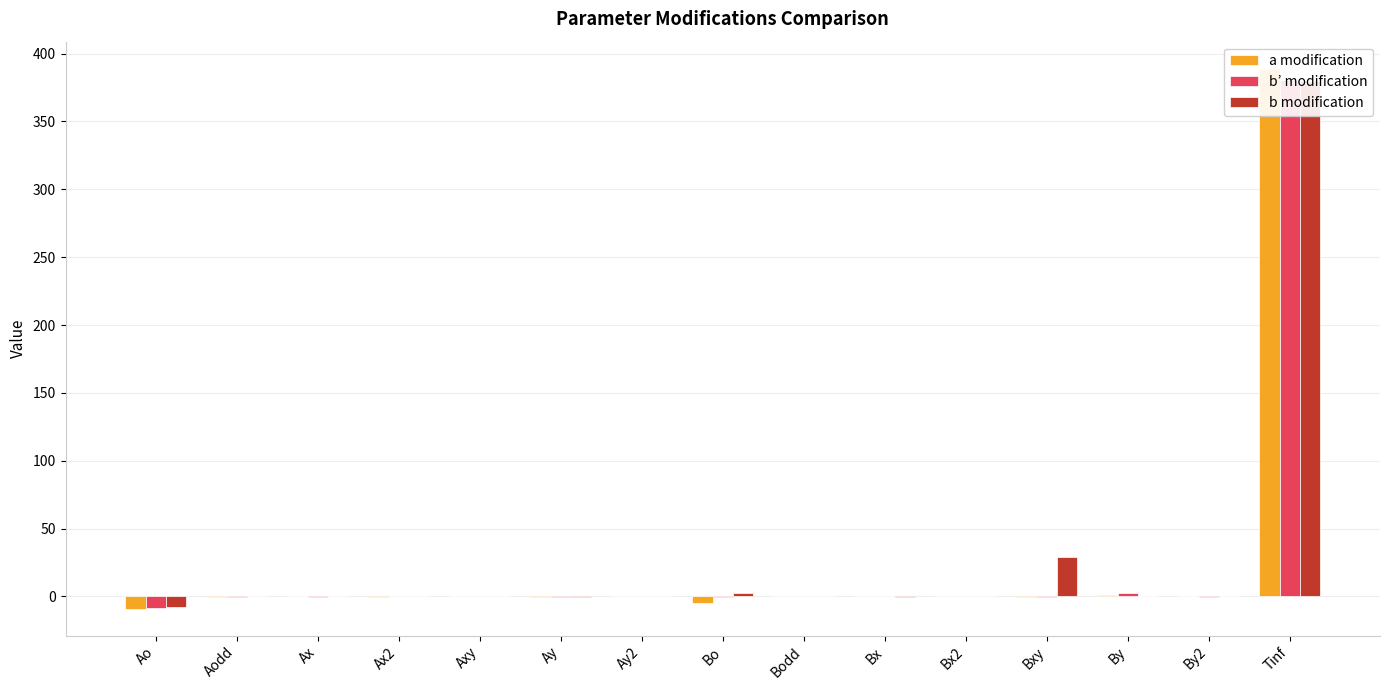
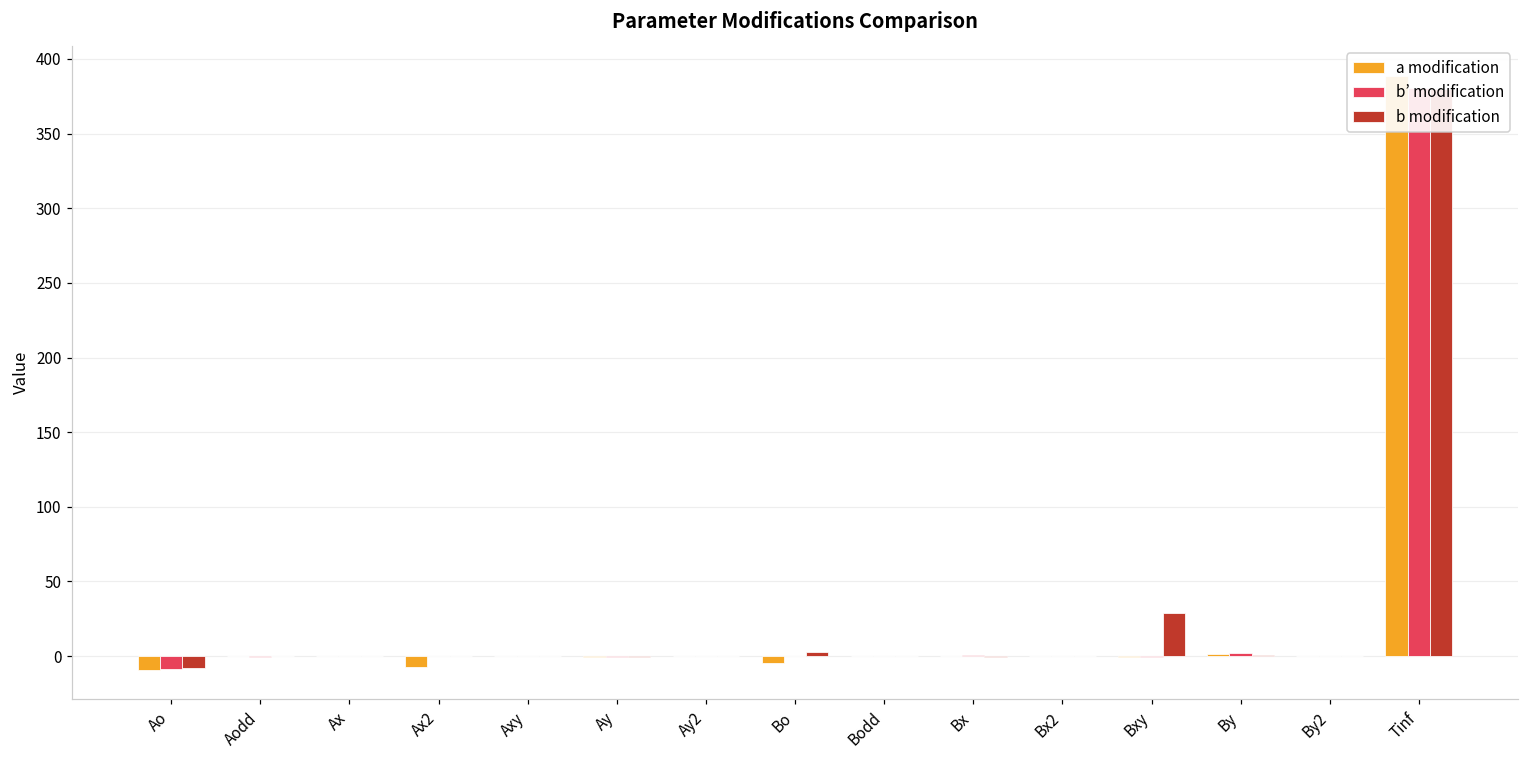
a modification, Ax2: 0 -> -8
